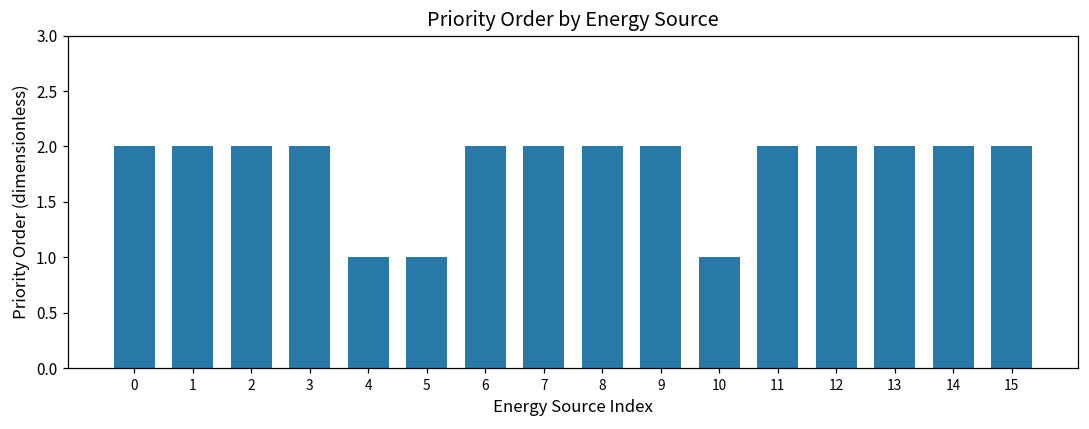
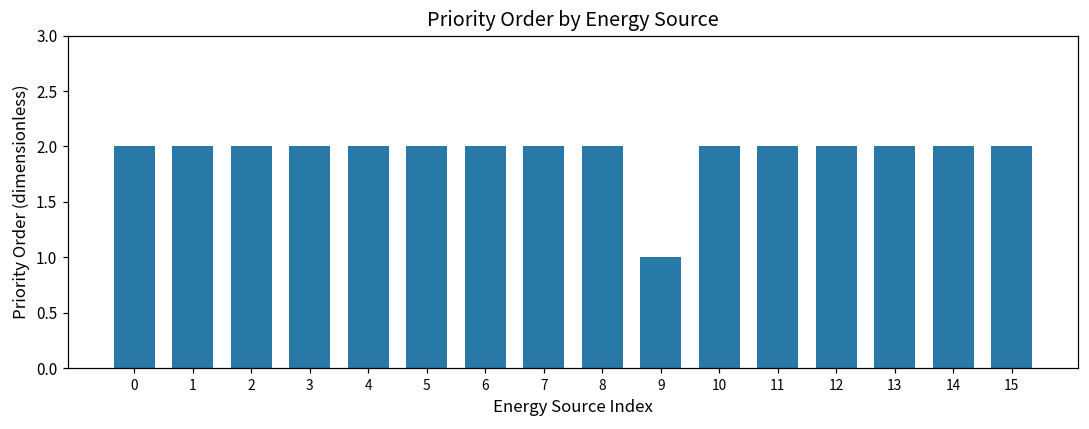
4: 1 -> 2
5: 1 -> 2
9: 2 -> 1
10: 1 -> 2
